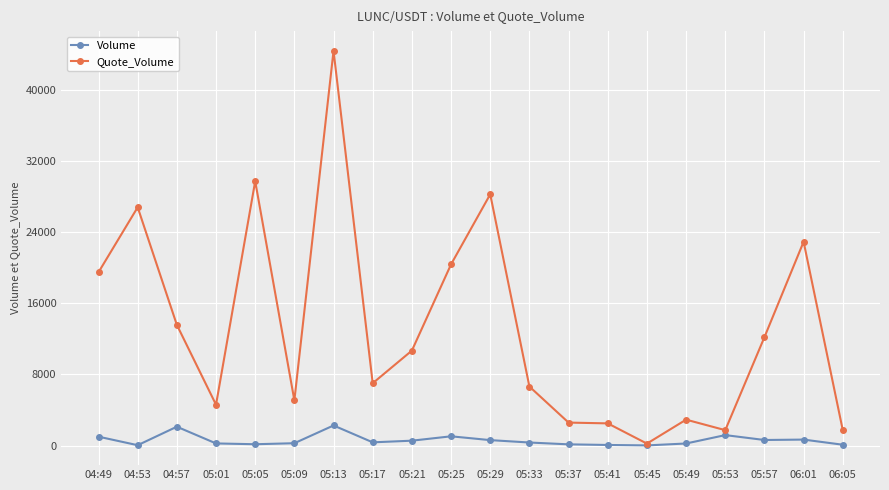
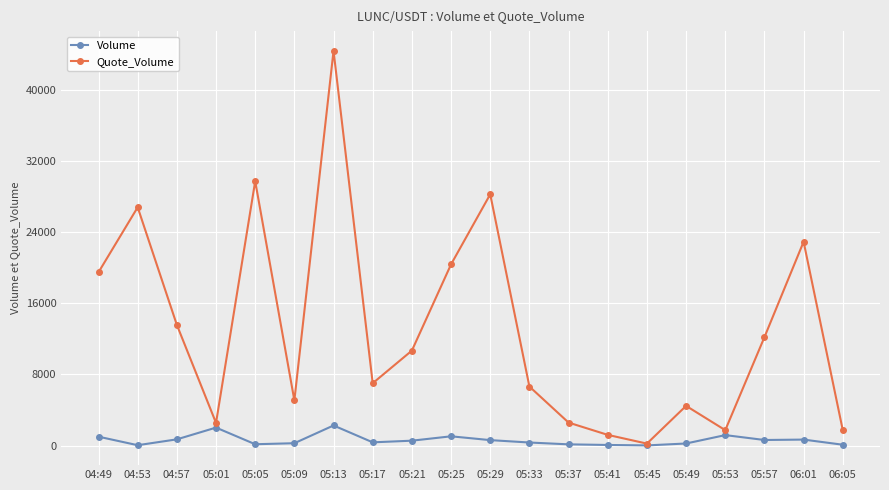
Volume, 04:57: 2000 -> 1000
Volume, 05:01: 0 -> 2000
Quote_Volume, 05:01: 5000 -> 3000
Quote_Volume, 05:41: 2000 -> 1000
Quote_Volume, 05:49: 3000 -> 4000
